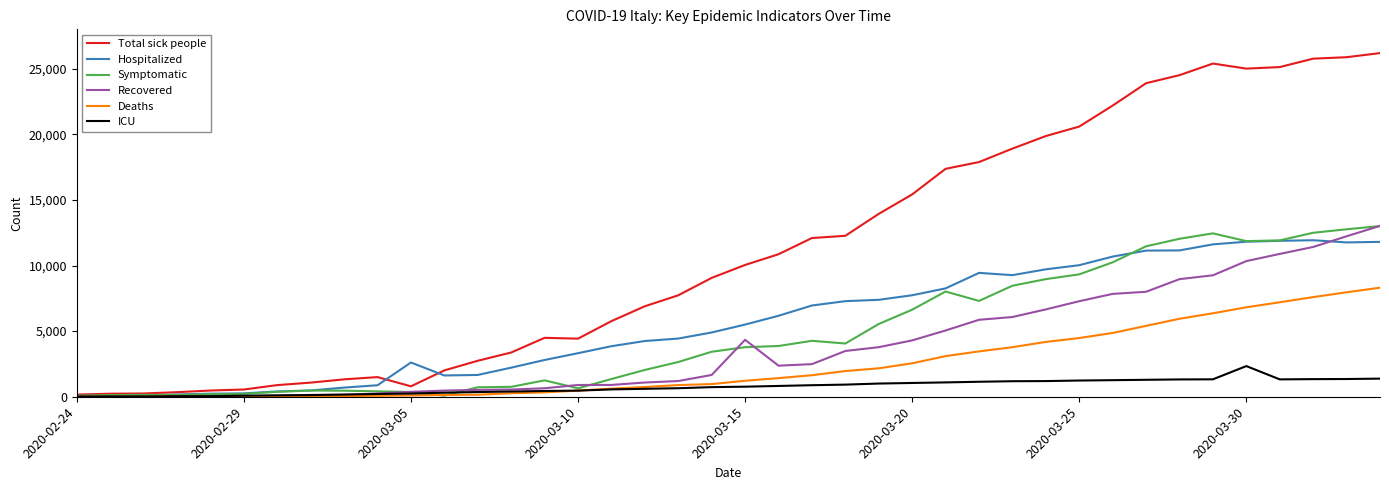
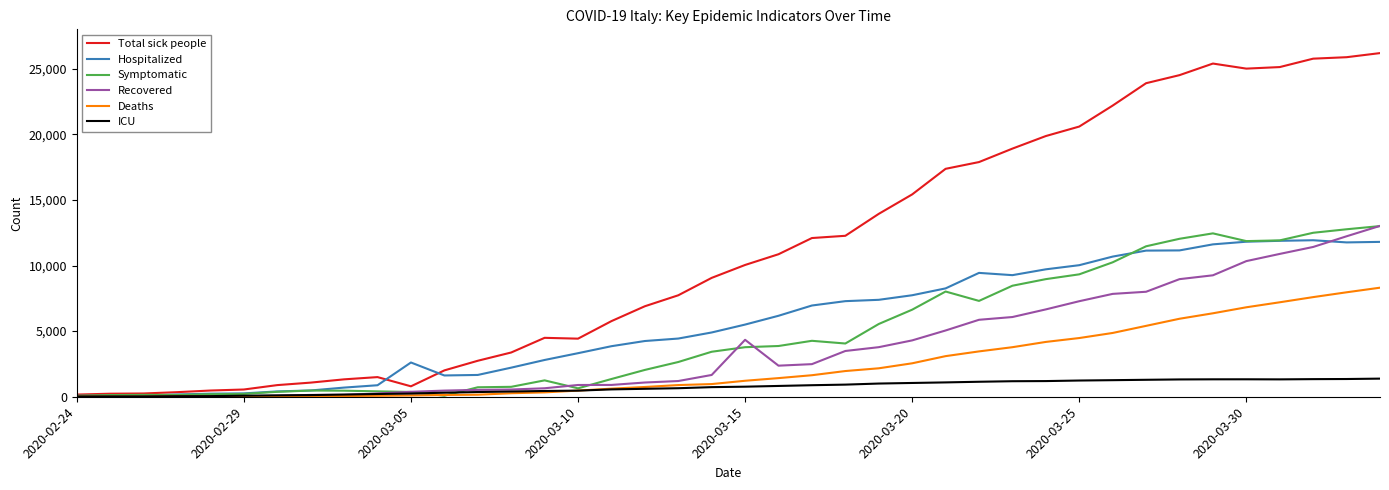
ICU, 2020-03-30: 2,300 -> 1,300
